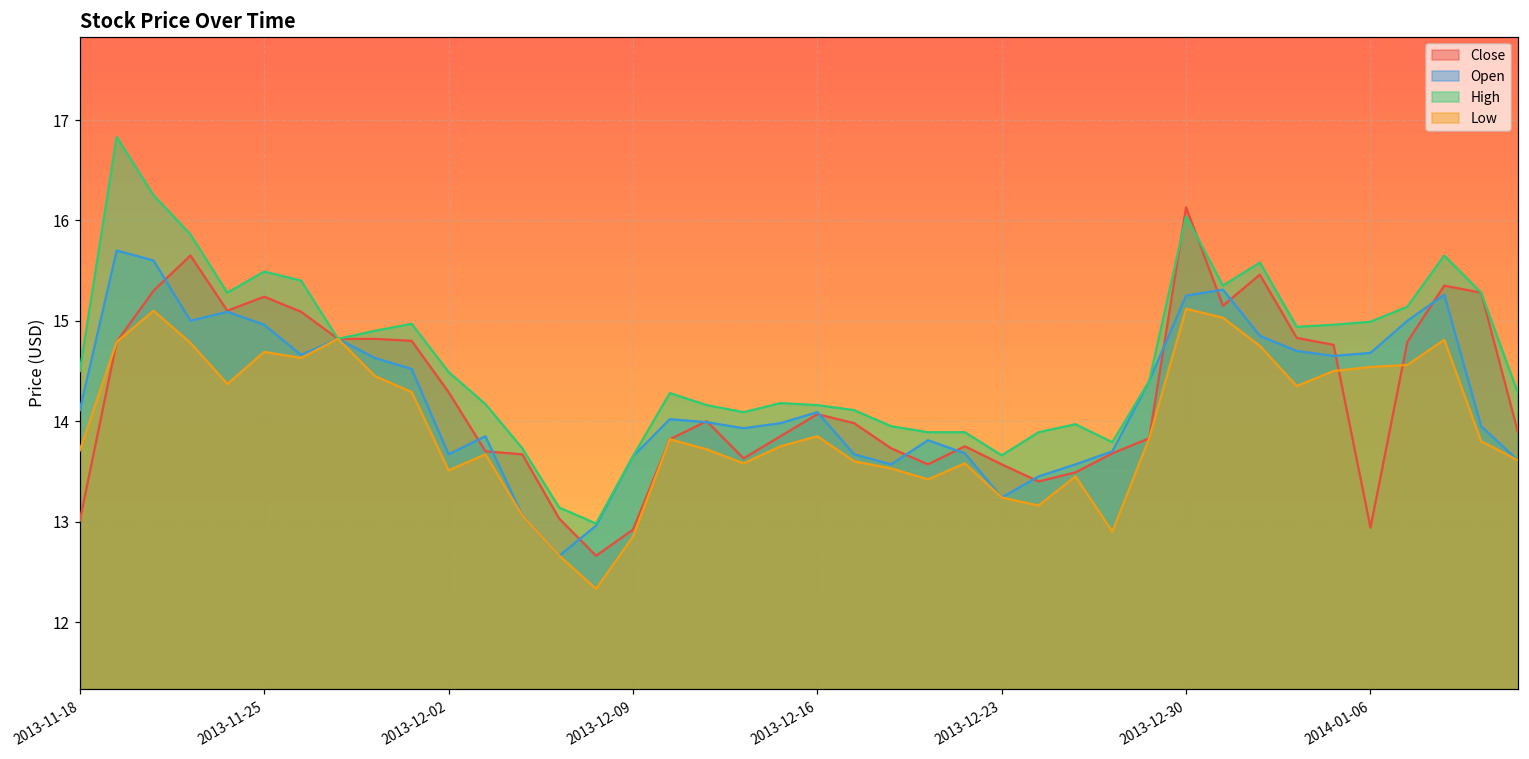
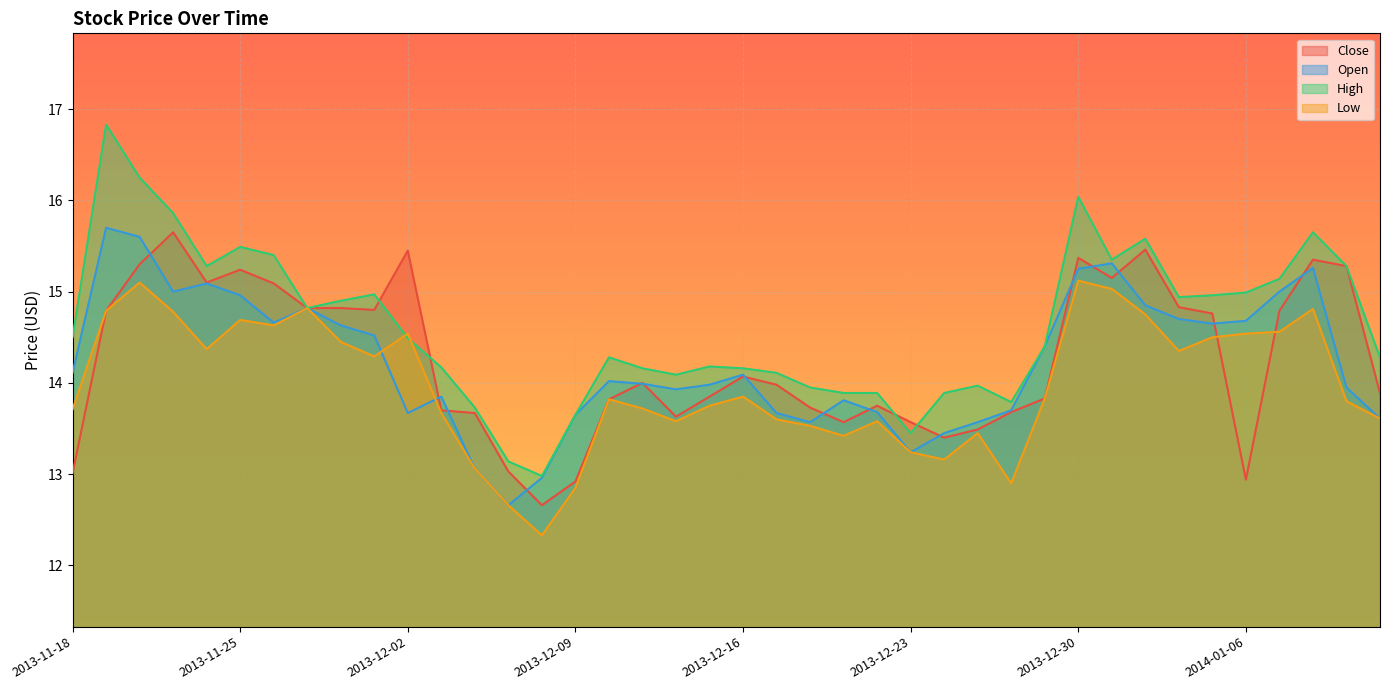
Close, 2013-12-02: 14.3 -> 15.5
Low, 2013-12-02: 13.5 -> 14.5
High, 2013-12-23: 13.7 -> 13.5
Close, 2013-12-30: 16.1 -> 15.4
